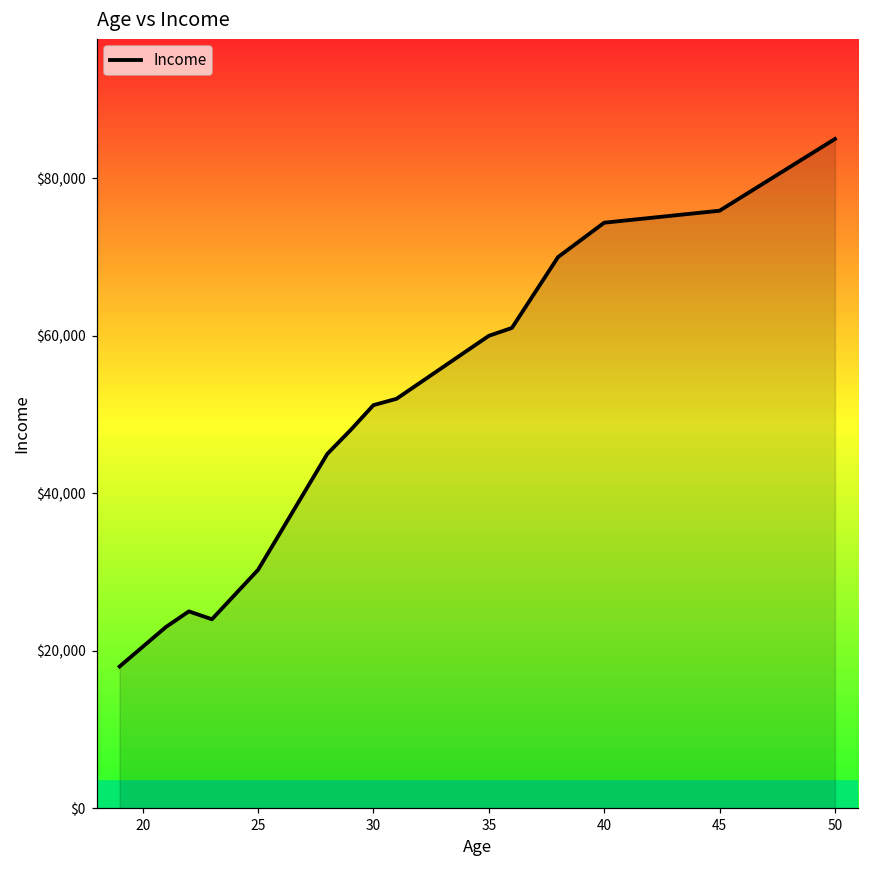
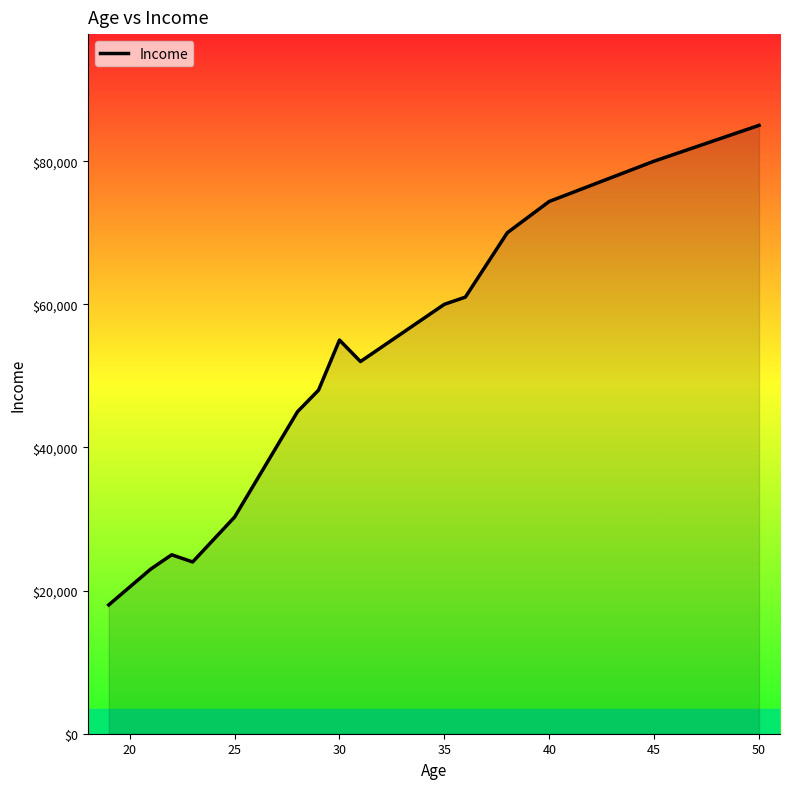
30: $51,000 -> $55,000
45: $76,000 -> $80,000
